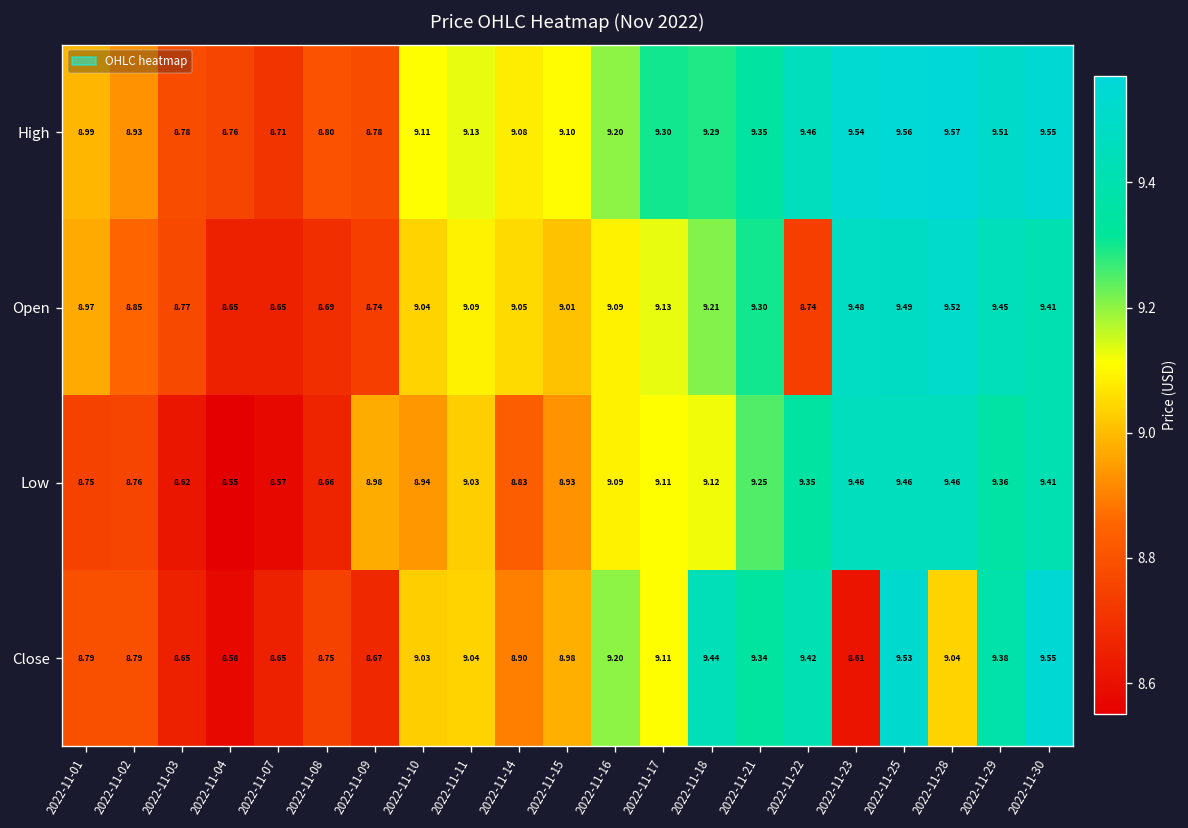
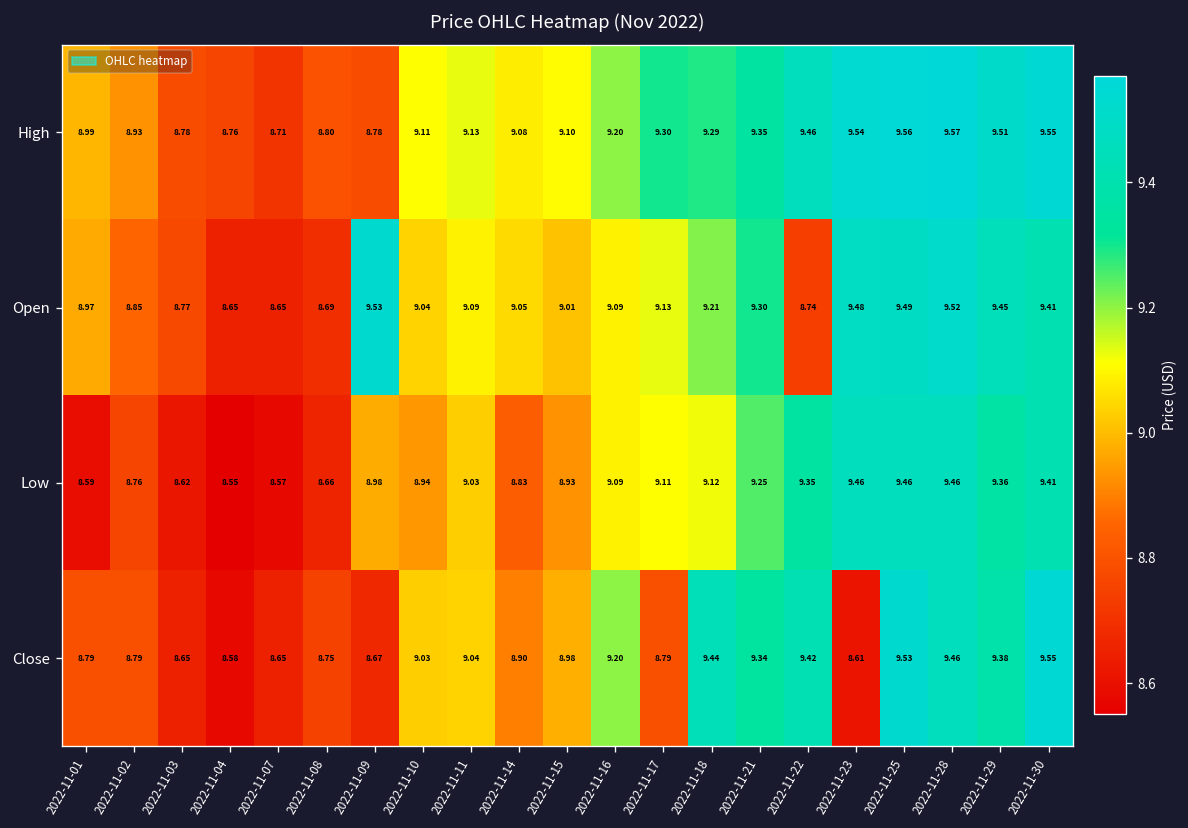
Open, 2022-11-09: 8.74 -> 9.53
Low, 2022-11-01: 8.75 -> 8.59
Close, 2022-11-17: 9.11 -> 8.79
Close, 2022-11-28: 9.04 -> 9.46
